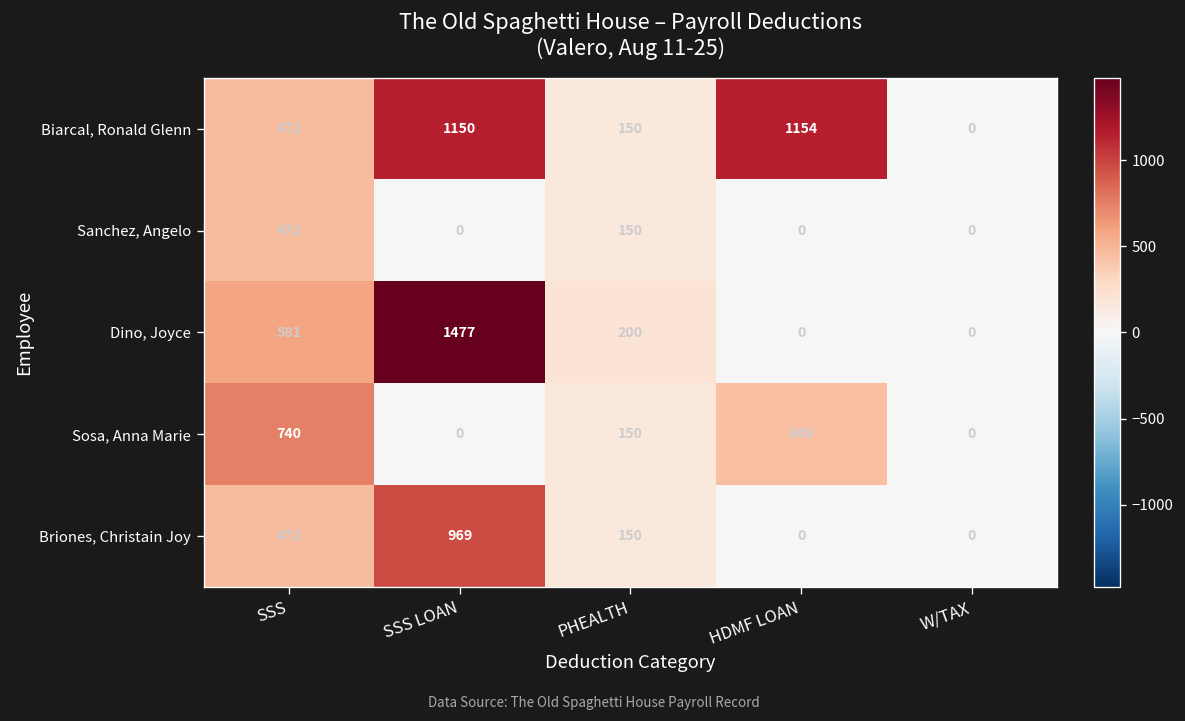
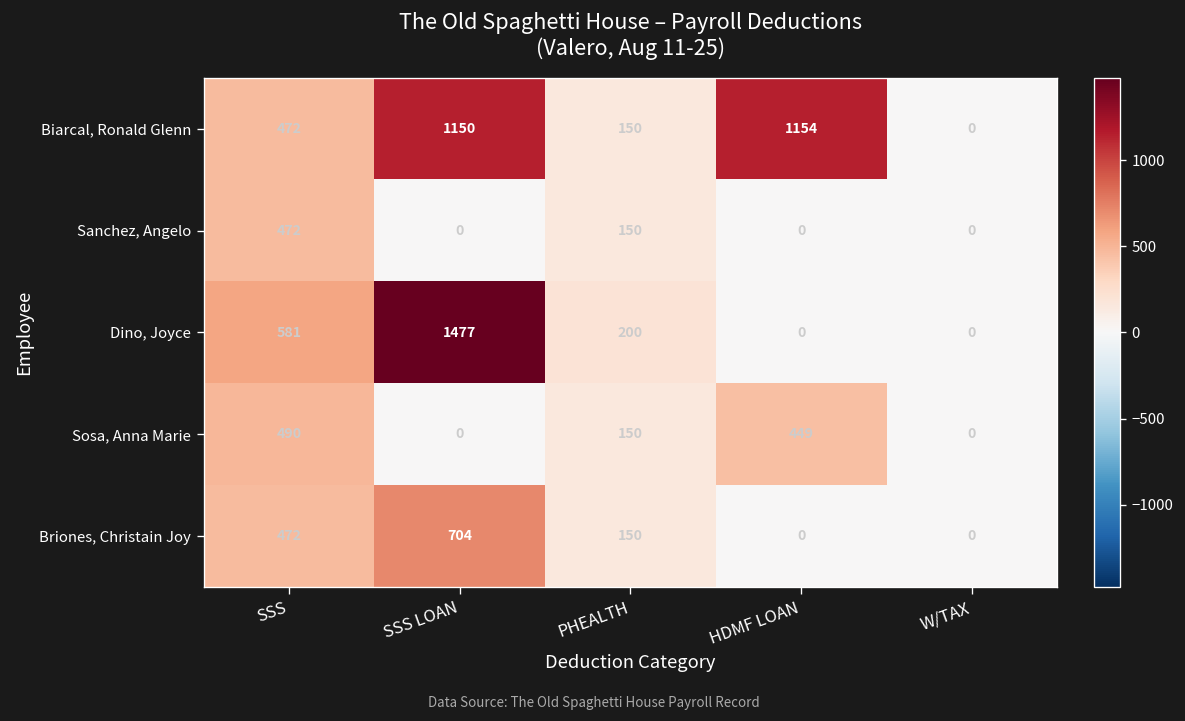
Sosa, Anna Marie, SSS: 740 -> 490
Briones, Christain Joy, SSS LOAN: 969 -> 704
